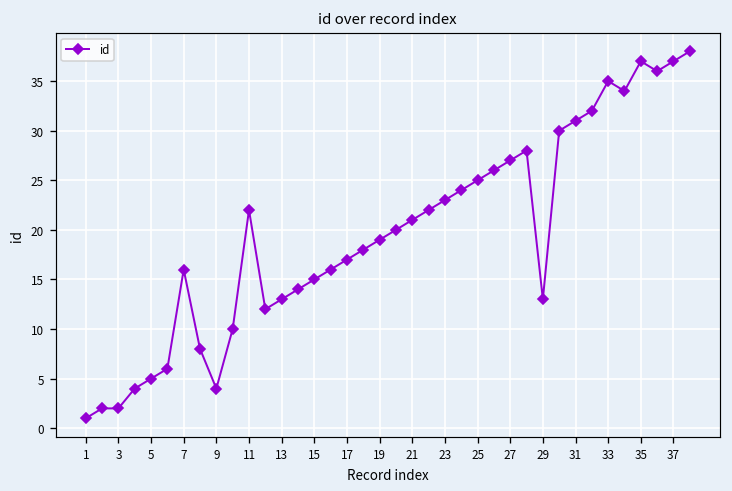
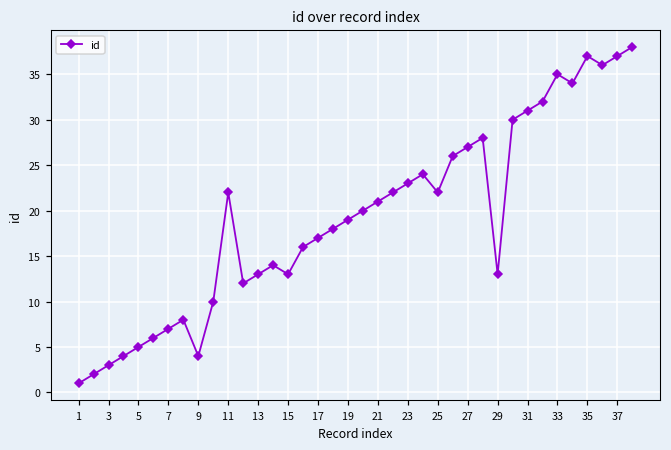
3: 2 -> 3
7: 16 -> 7
15: 15 -> 13
25: 25 -> 22
